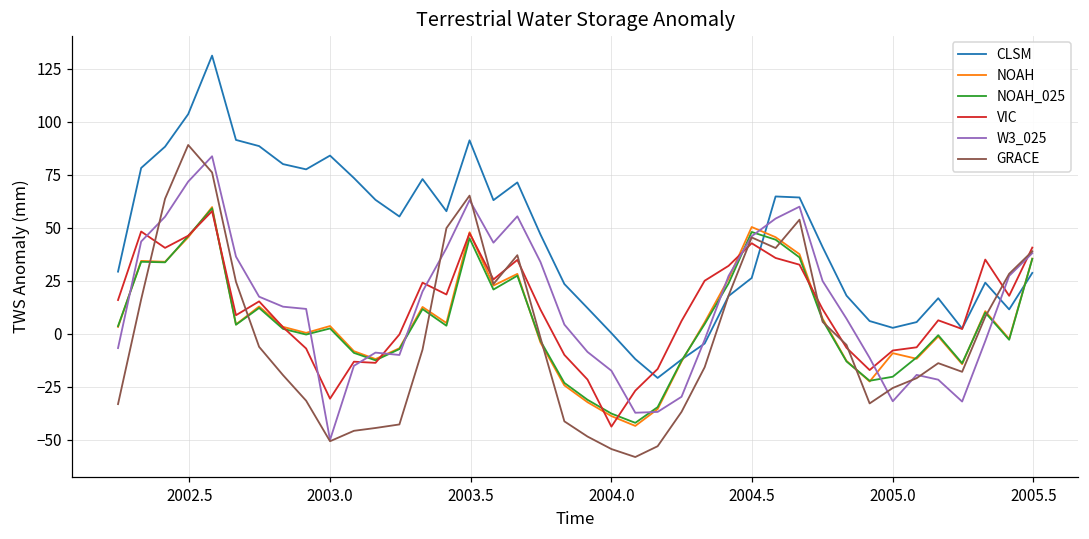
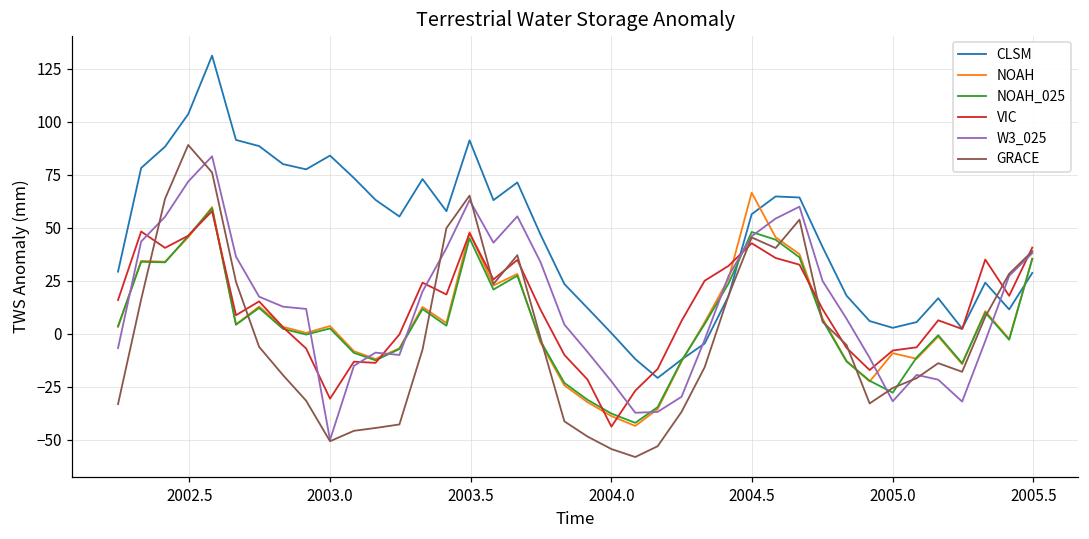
W3_025, 2004.0: -17 -> -22
CLSM, 2004.5: 26 -> 56
NOAH, 2004.5: 50 -> 67
NOAH_025, 2005.0: -20 -> -28
